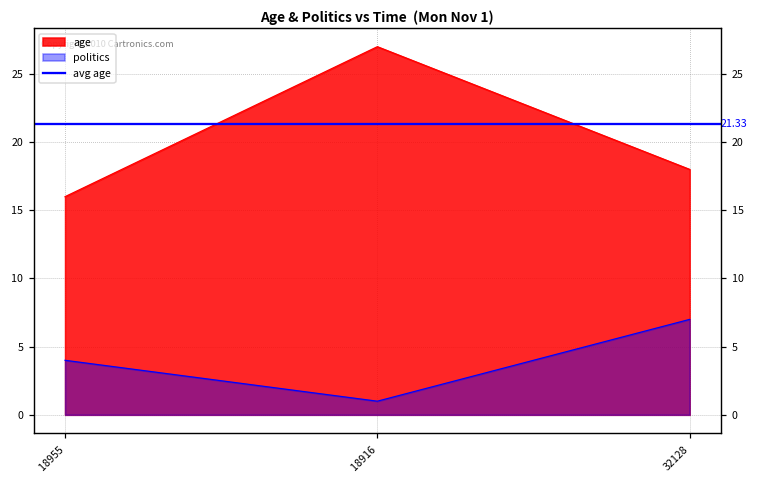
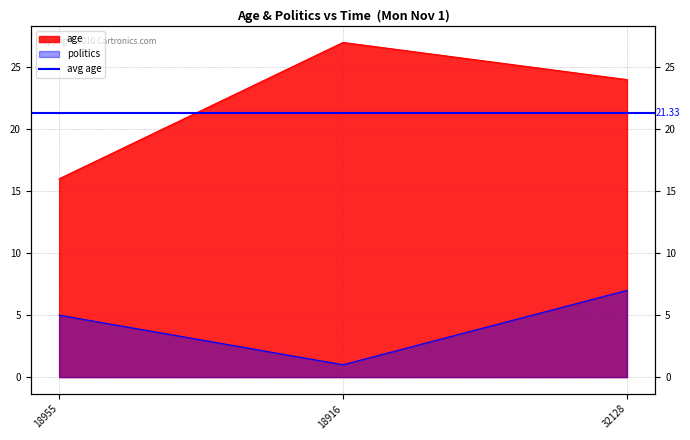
politics, 18955: 4 -> 5
age, 32128: 18 -> 24
